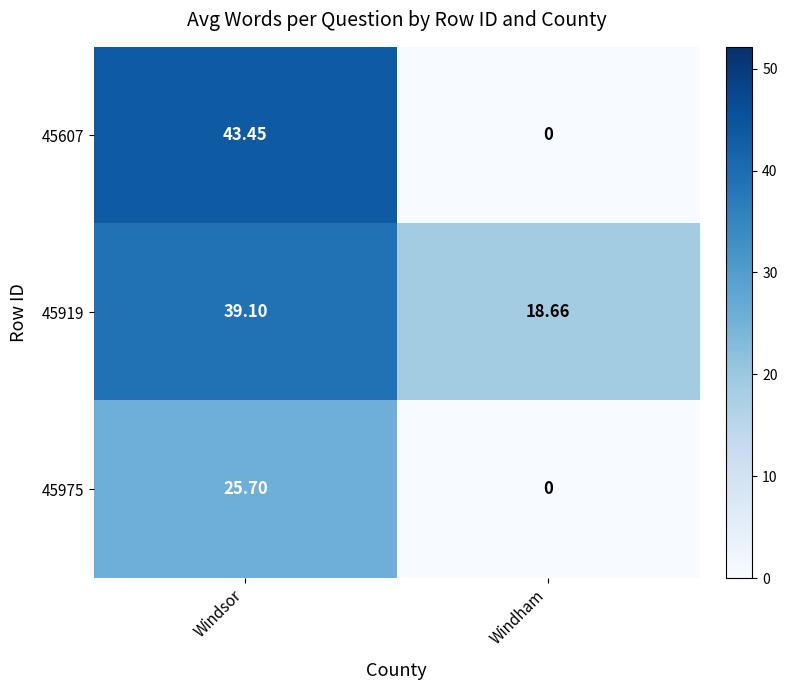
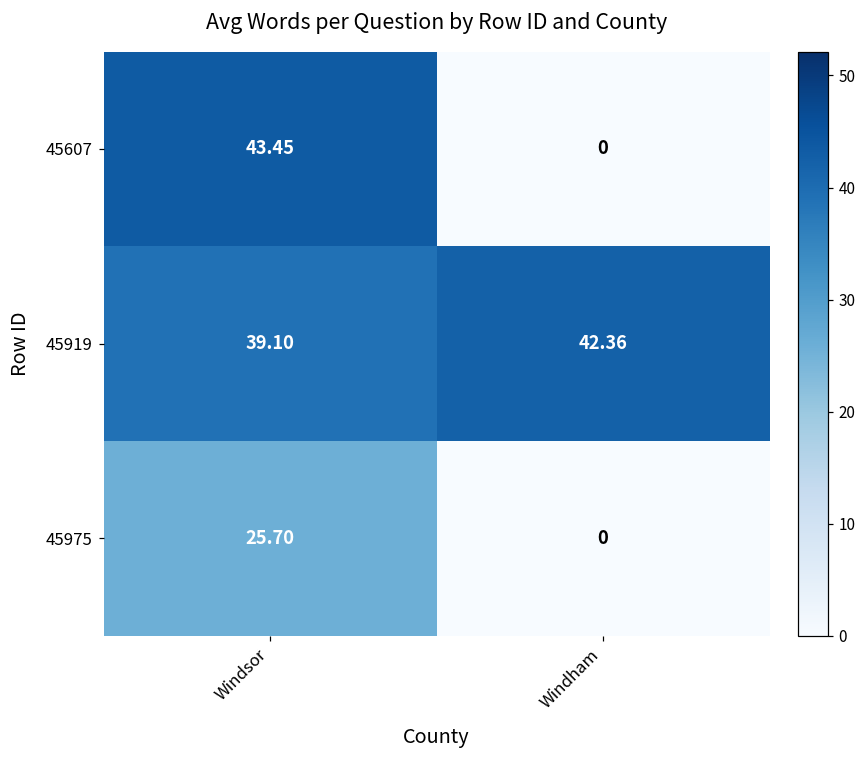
45919, Windham: 18.66 -> 42.36
